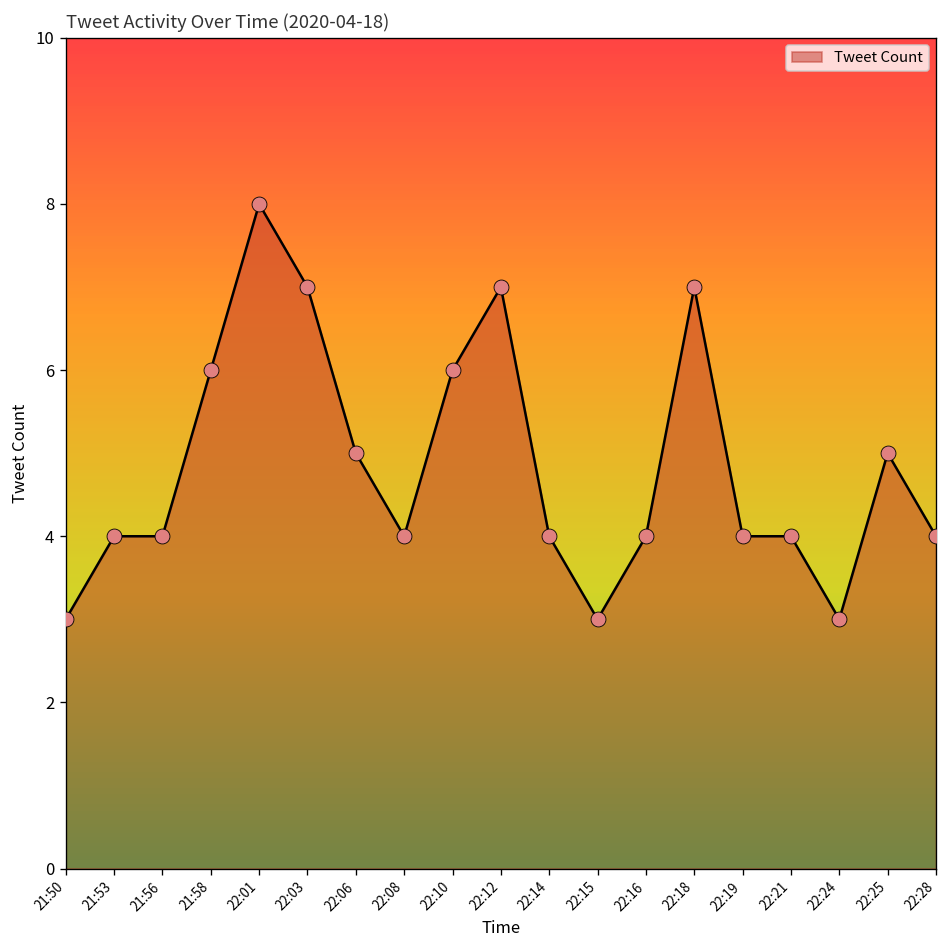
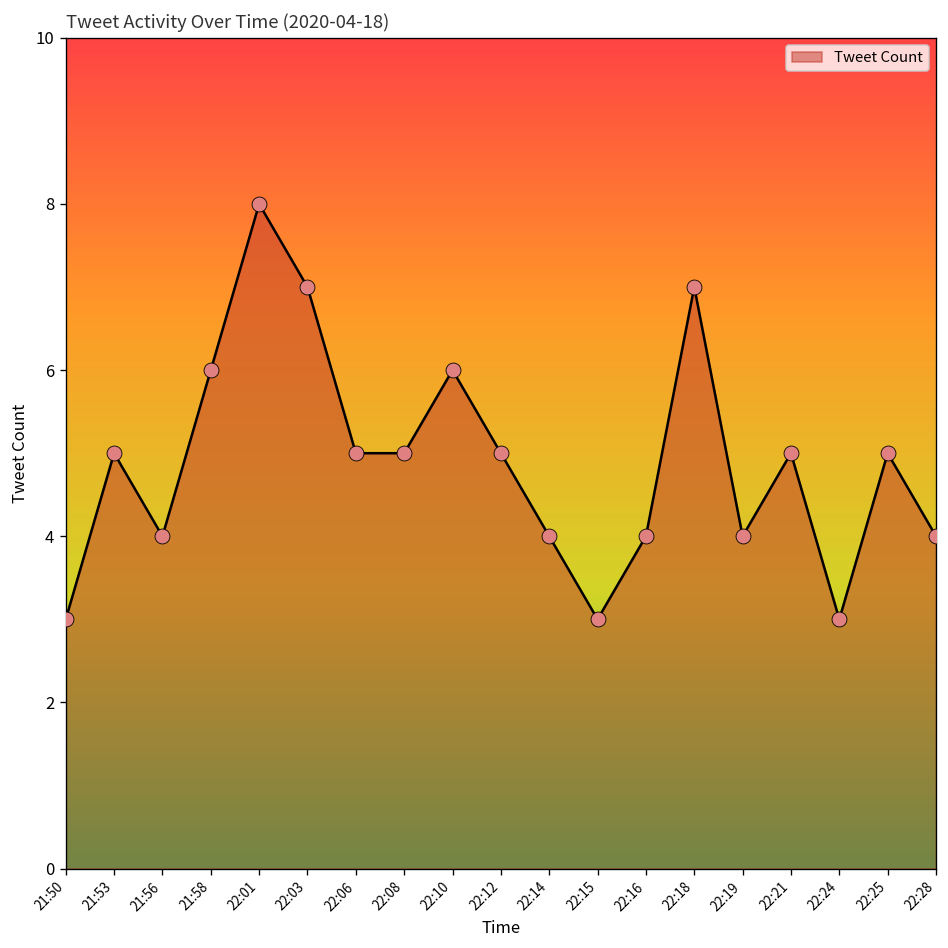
21:53: 4 -> 5
22:08: 4 -> 5
22:12: 7 -> 5
22:21: 4 -> 5
